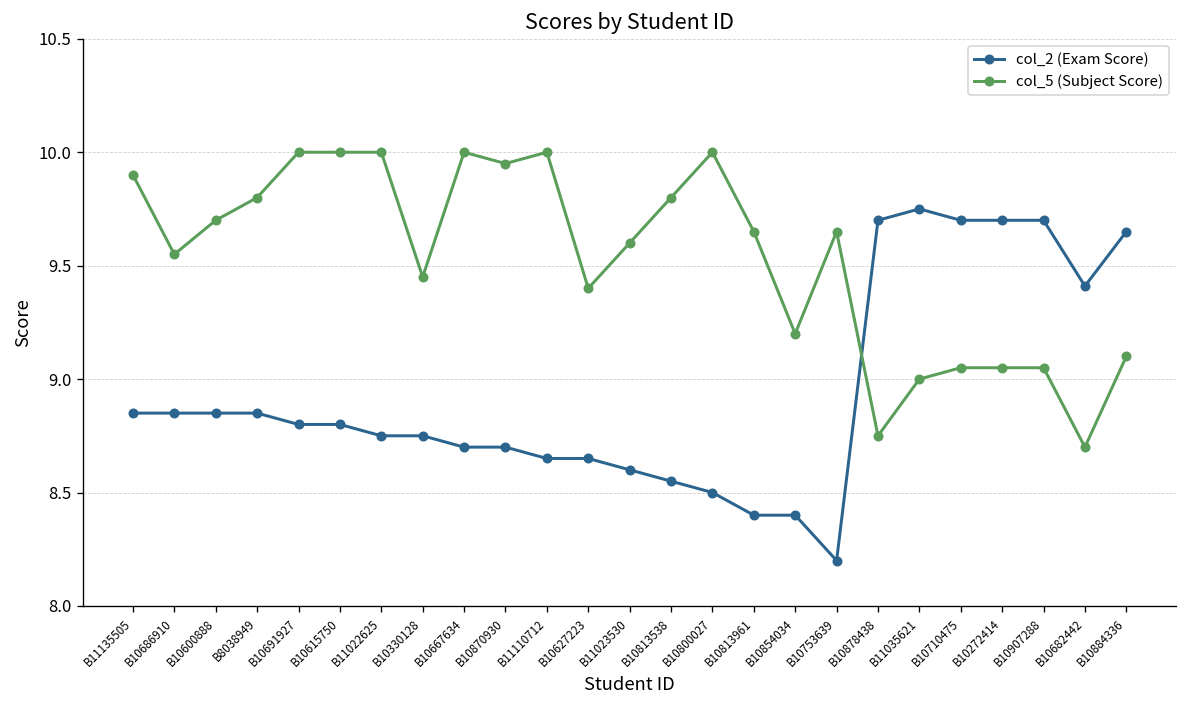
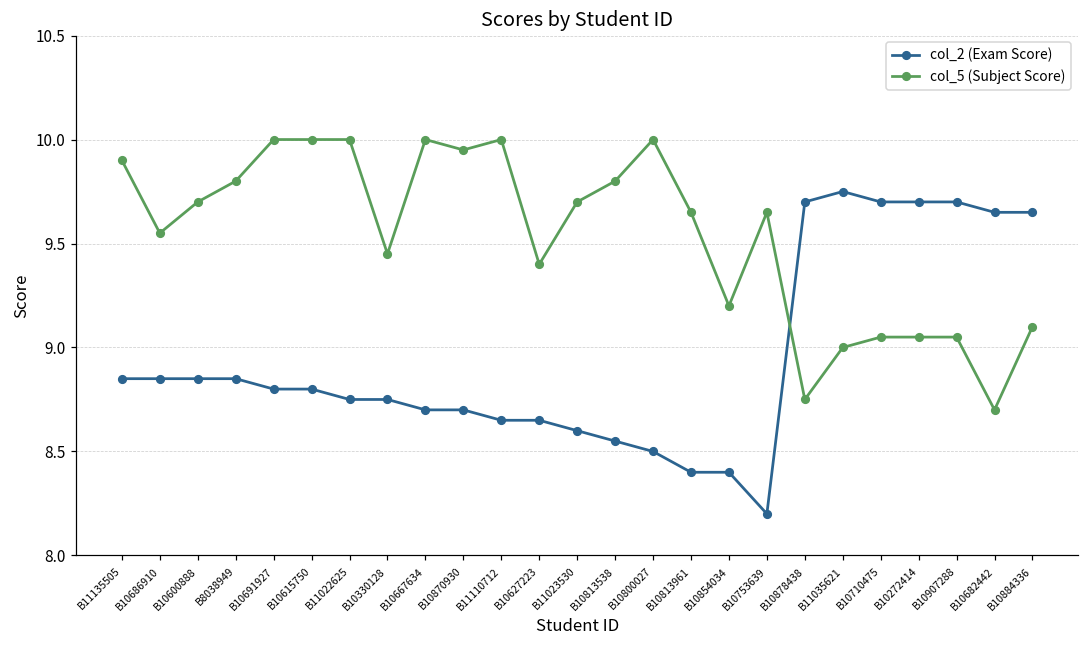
col_5 (Subject Score), B11023530: 9.6 -> 9.7
col_2 (Exam Score), B10682442: 9.41 -> 9.65
